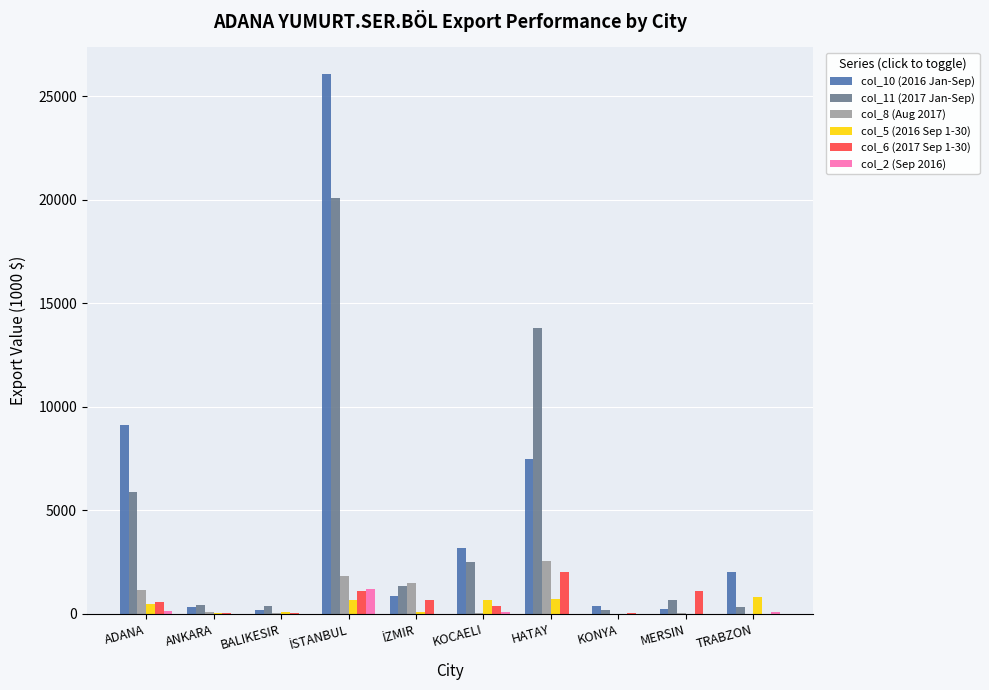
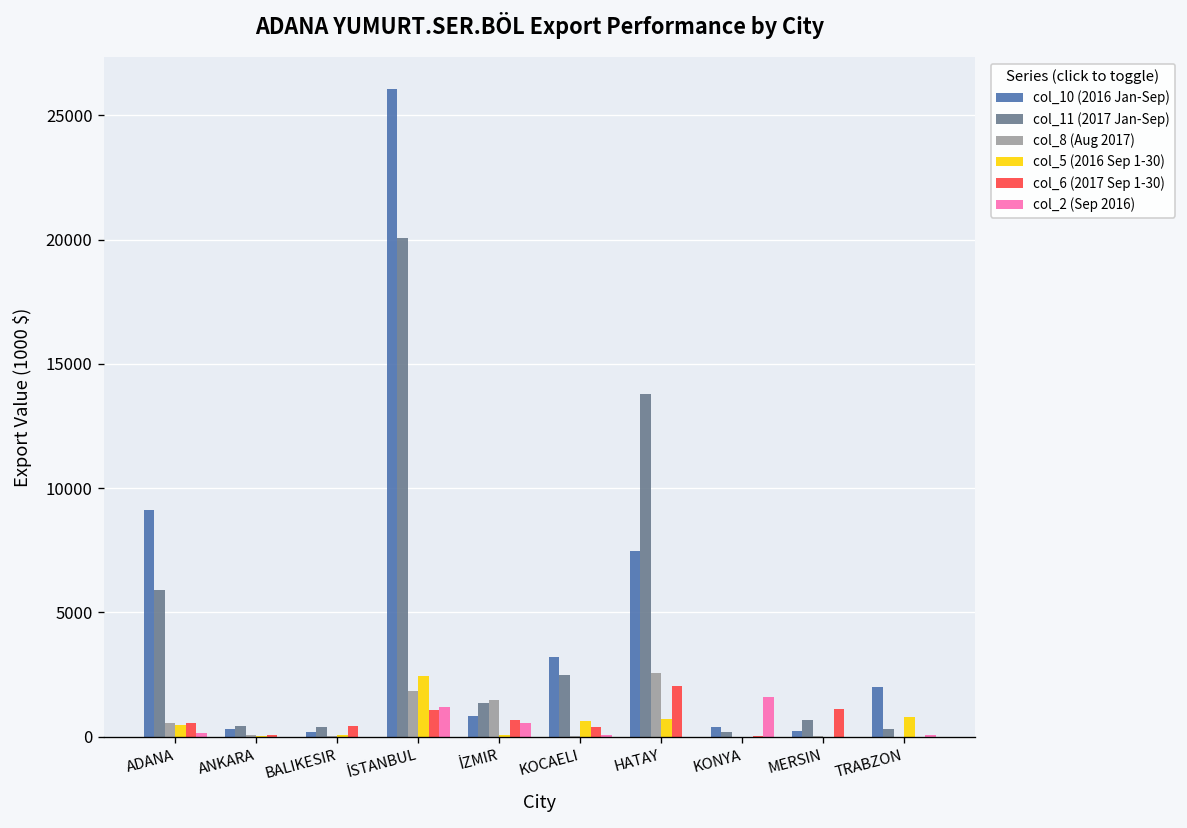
col_8 (Aug 2017), ADANA: 1200 -> 600
col_6 (2017 Sep 1-30), BALIKESIR: 0 -> 400
col_5 (2016 Sep 1-30), İSTANBUL: 600 -> 2400
col_2 (Sep 2016), İZMIR: 0 -> 500
col_2 (Sep 2016), KONYA: 0 -> 1600
